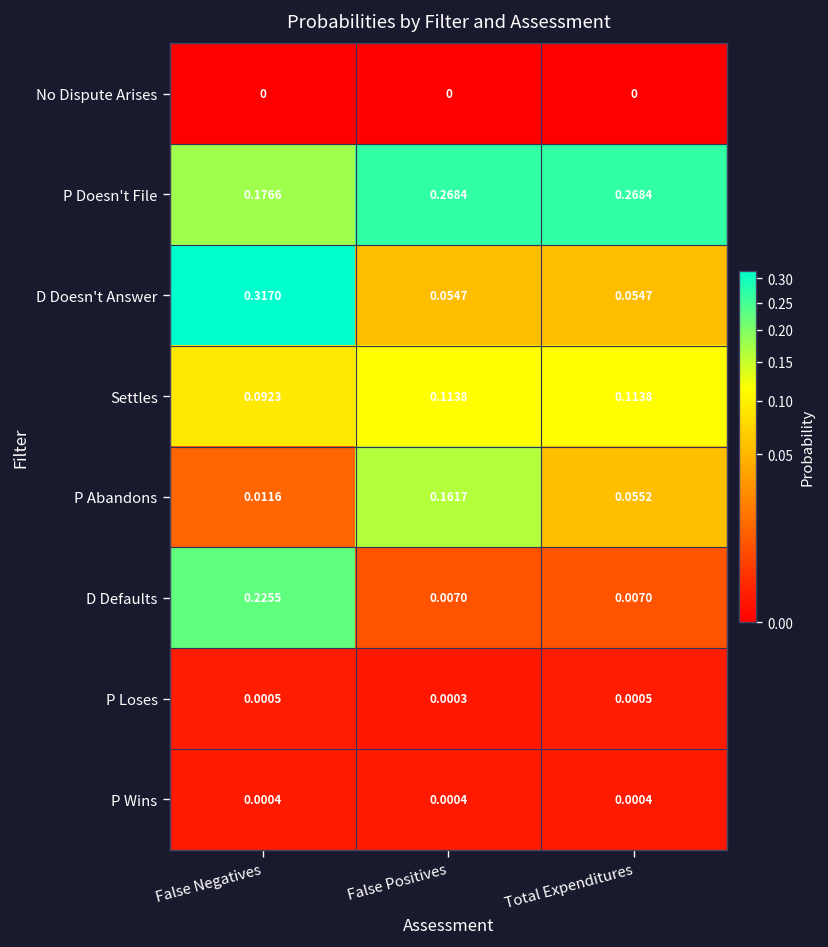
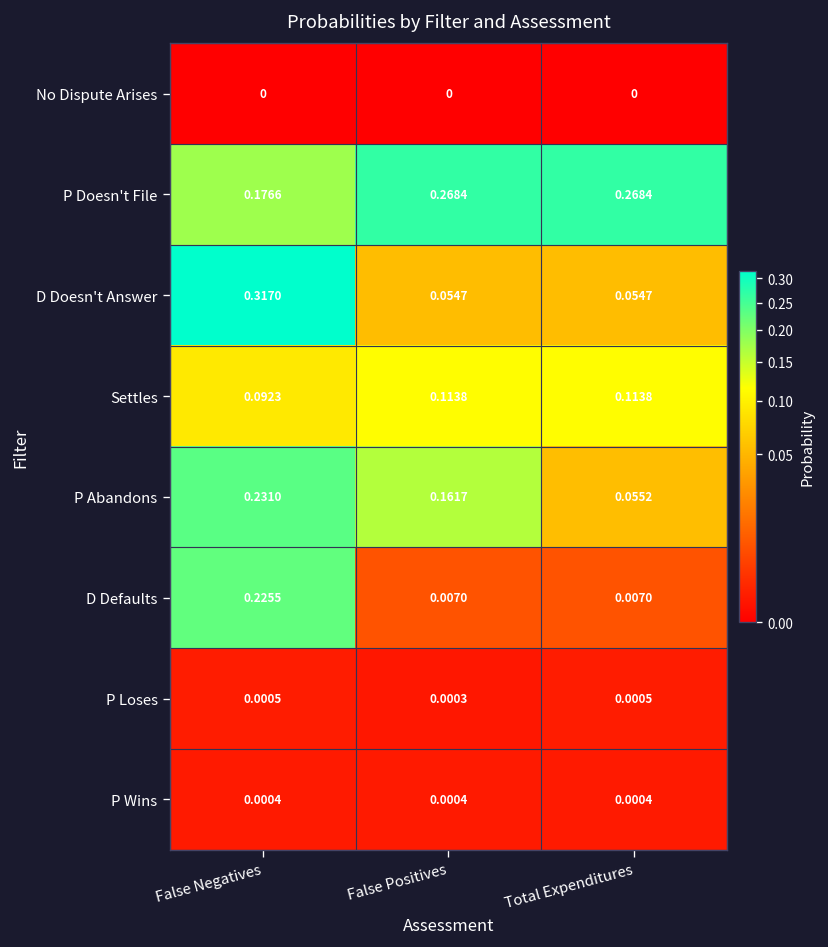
P Abandons, False Negatives: 0.0116 -> 0.2310
